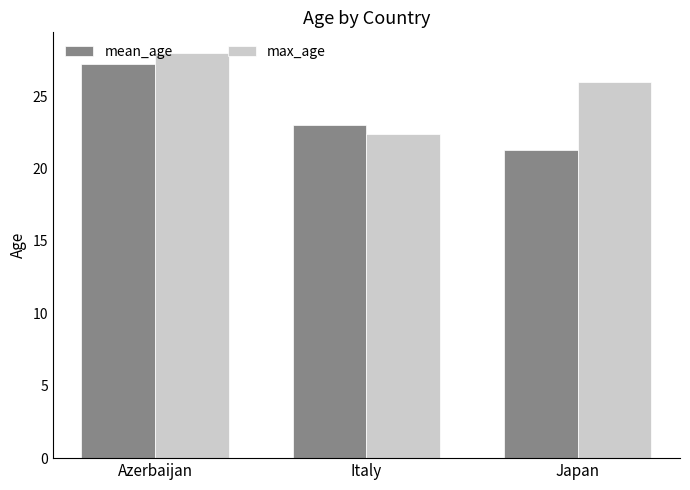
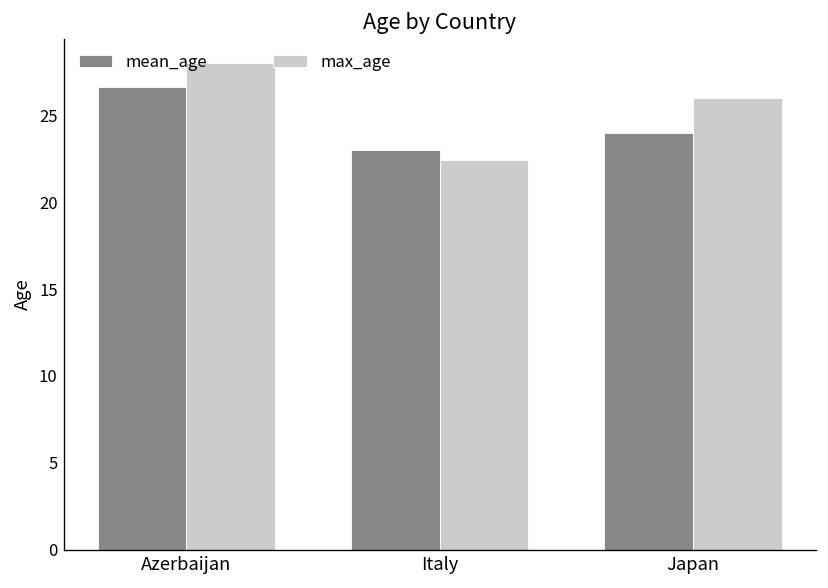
mean_age, Azerbaijan: 27.2 -> 26.6
mean_age, Japan: 21.3 -> 24.0
